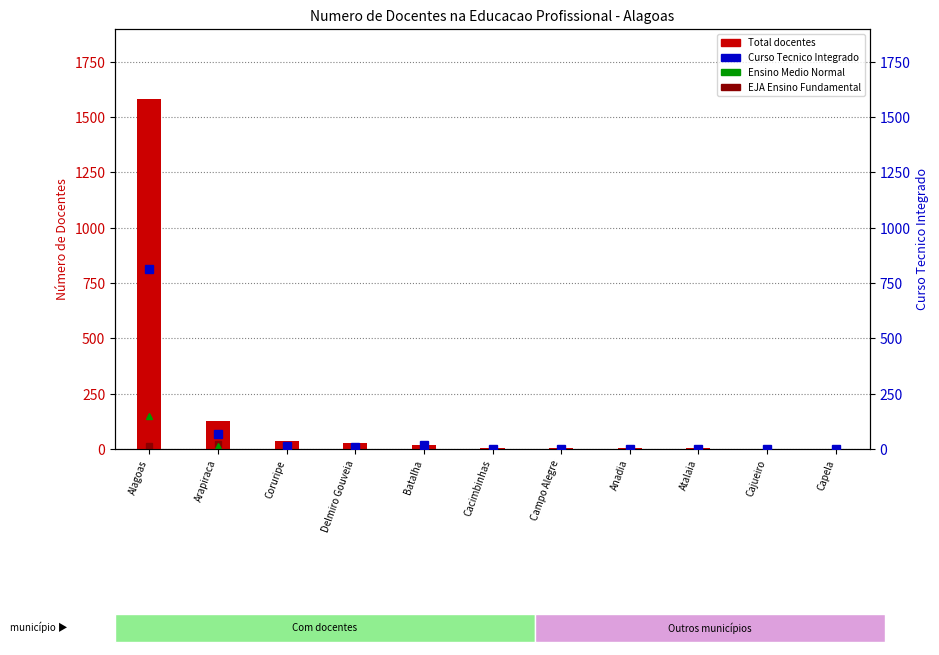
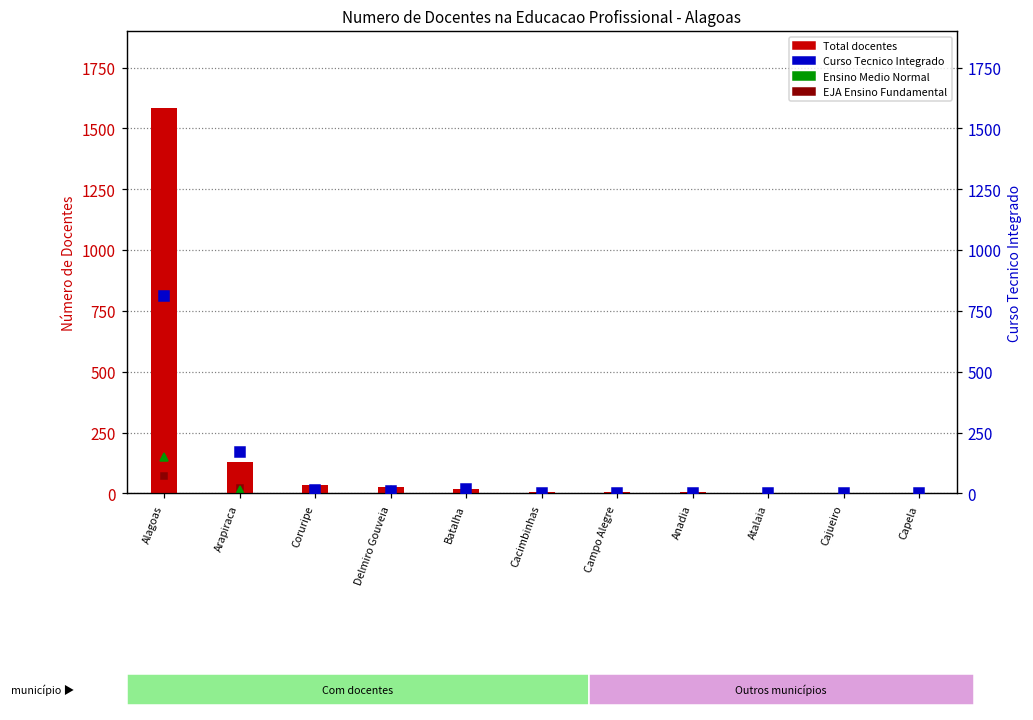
EJA Ensino Fundamental, Alagoas: 10 -> 70
Curso Tecnico Integrado, Arapiraca: 70 -> 170
